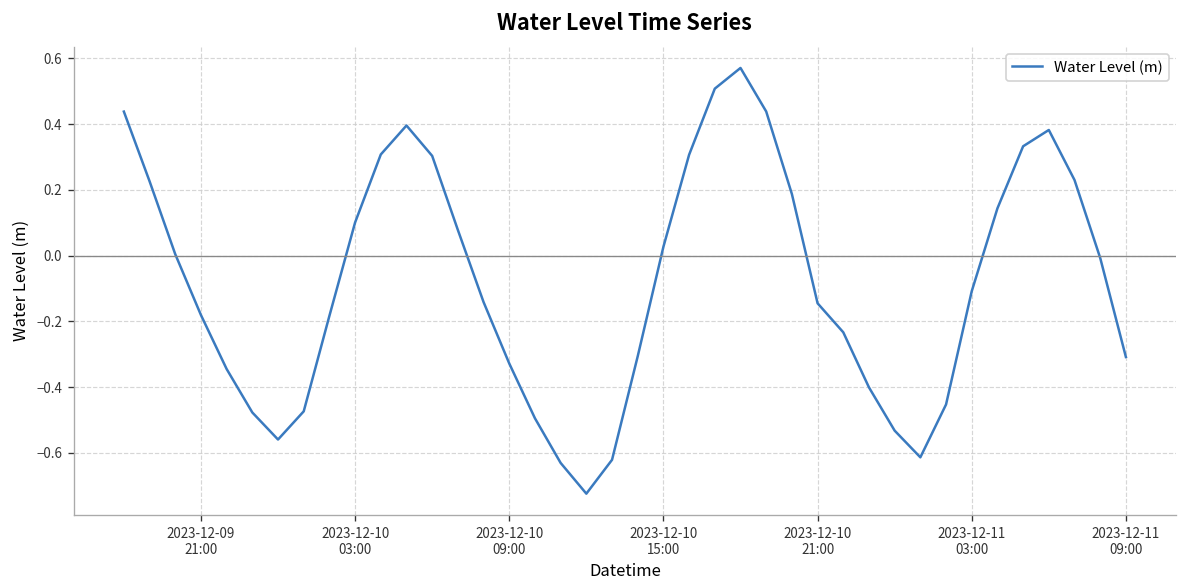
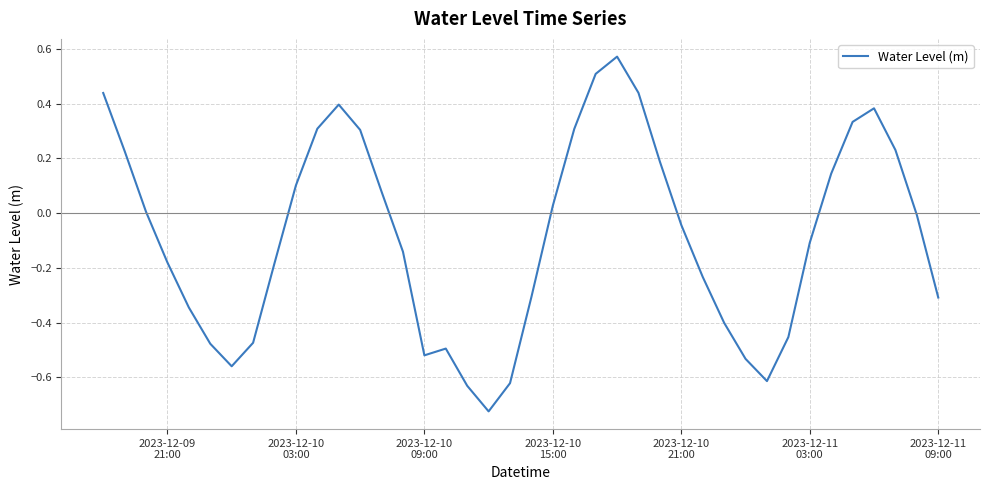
2023-12-10 09:00: -0.33 -> -0.52
2023-12-10 21:00: -0.14 -> -0.04
